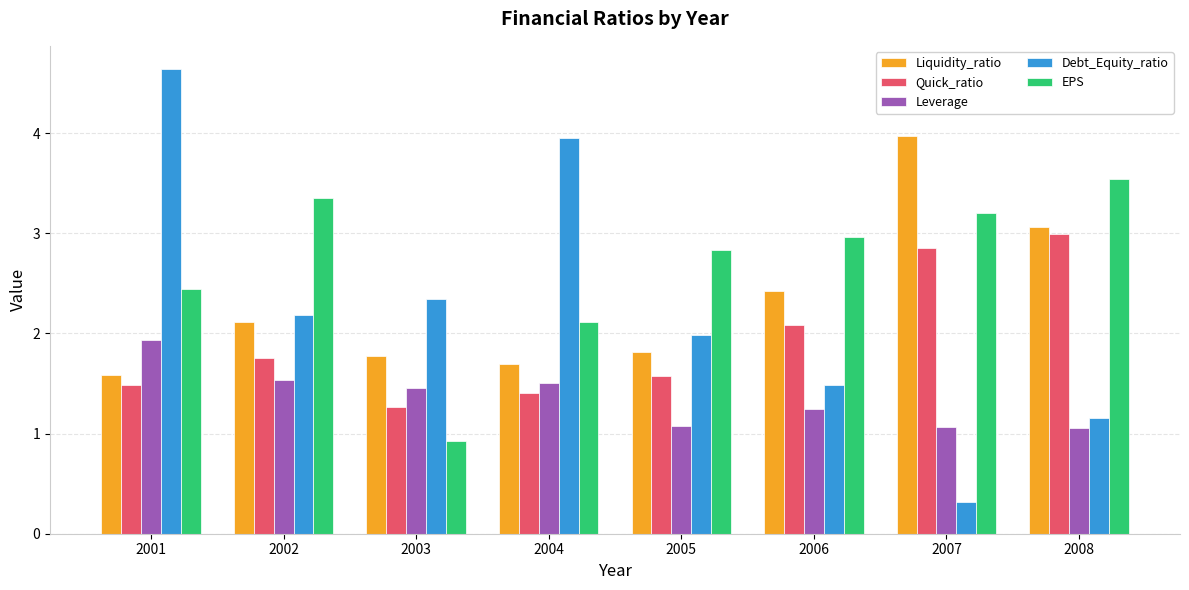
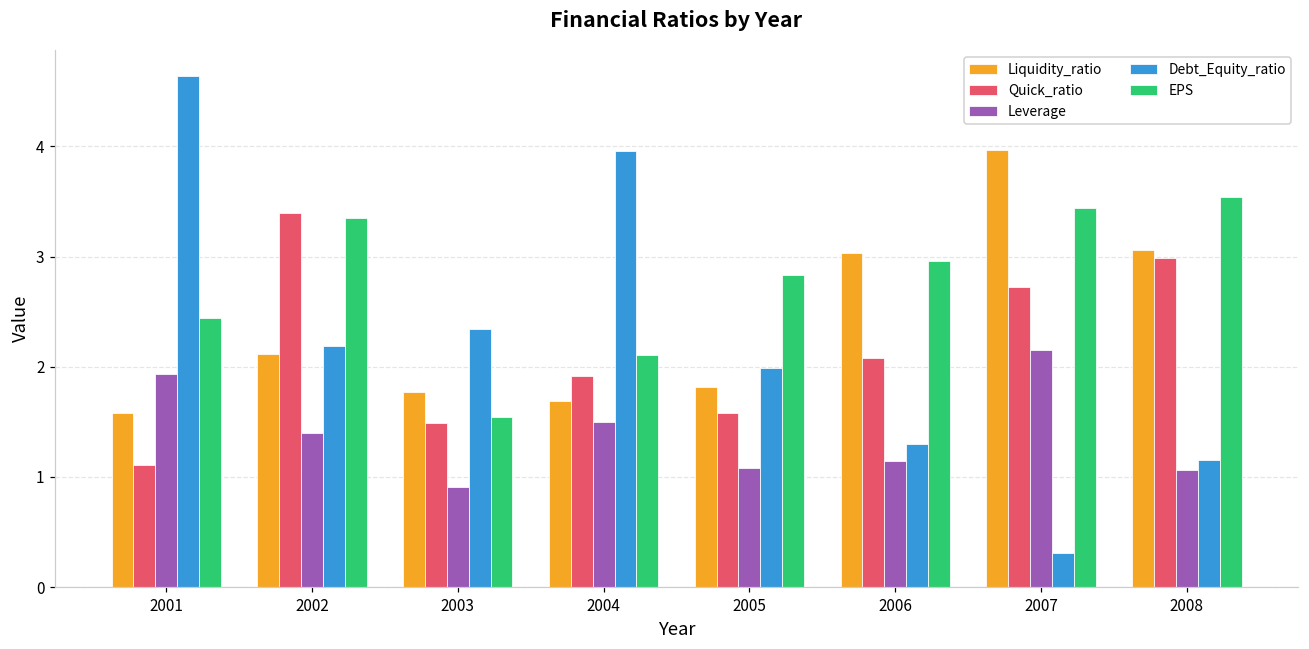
Quick_ratio, 2001: 1.48 -> 1.10
Quick_ratio, 2002: 1.75 -> 3.39
Leverage, 2002: 1.54 -> 1.40
Quick_ratio, 2003: 1.27 -> 1.49
Leverage, 2003: 1.45 -> 0.91
EPS, 2003: 0.93 -> 1.54
Quick_ratio, 2004: 1.40 -> 1.92
Liquidity_ratio, 2006: 2.43 -> 3.03
Leverage, 2006: 1.25 -> 1.15
Debt_Equity_ratio, 2006: 1.49 -> 1.30
Quick_ratio, 2007: 2.86 -> 2.72
Leverage, 2007: 1.07 -> 2.16
EPS, 2007: 3.20 -> 3.44
